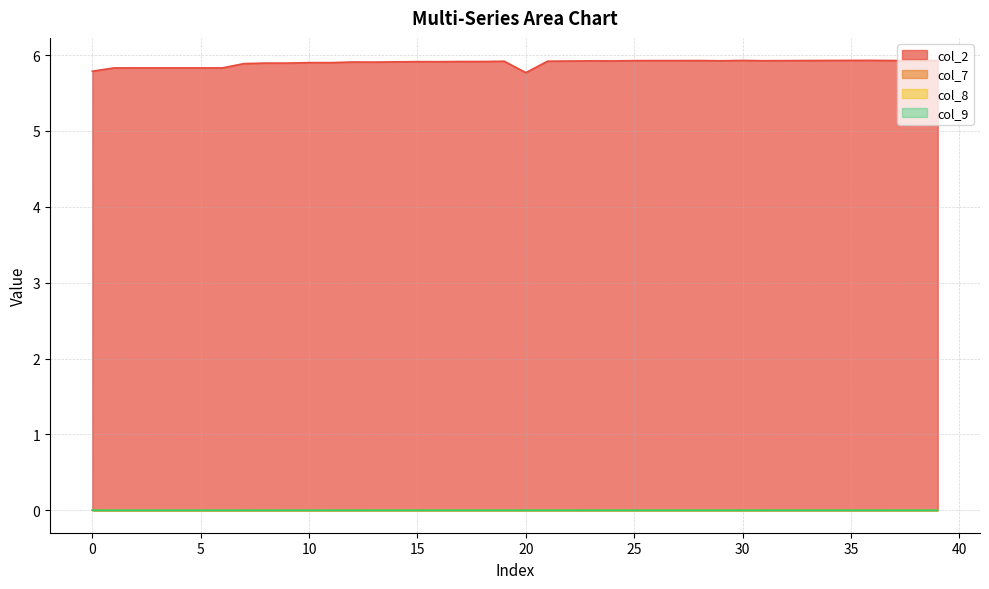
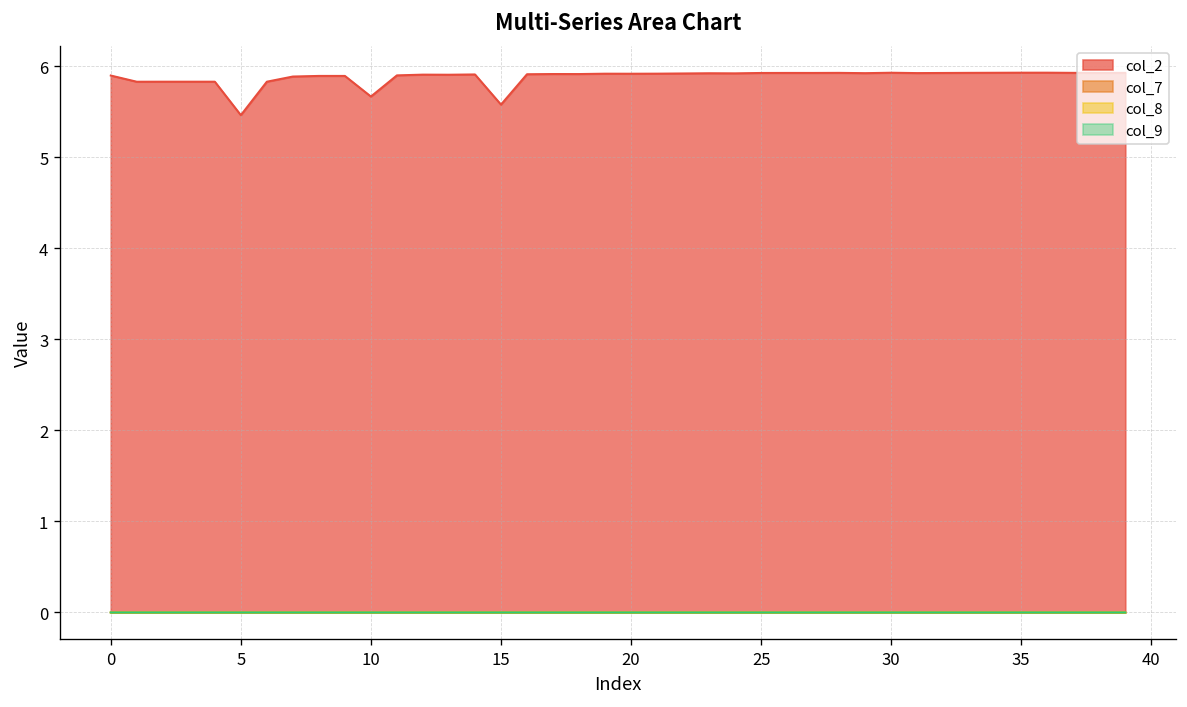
col_2, 0: 5.8 -> 5.9
col_2, 5: 5.8 -> 5.5
col_2, 10: 5.9 -> 5.7
col_2, 15: 5.9 -> 5.6
col_2, 20: 5.8 -> 5.9
